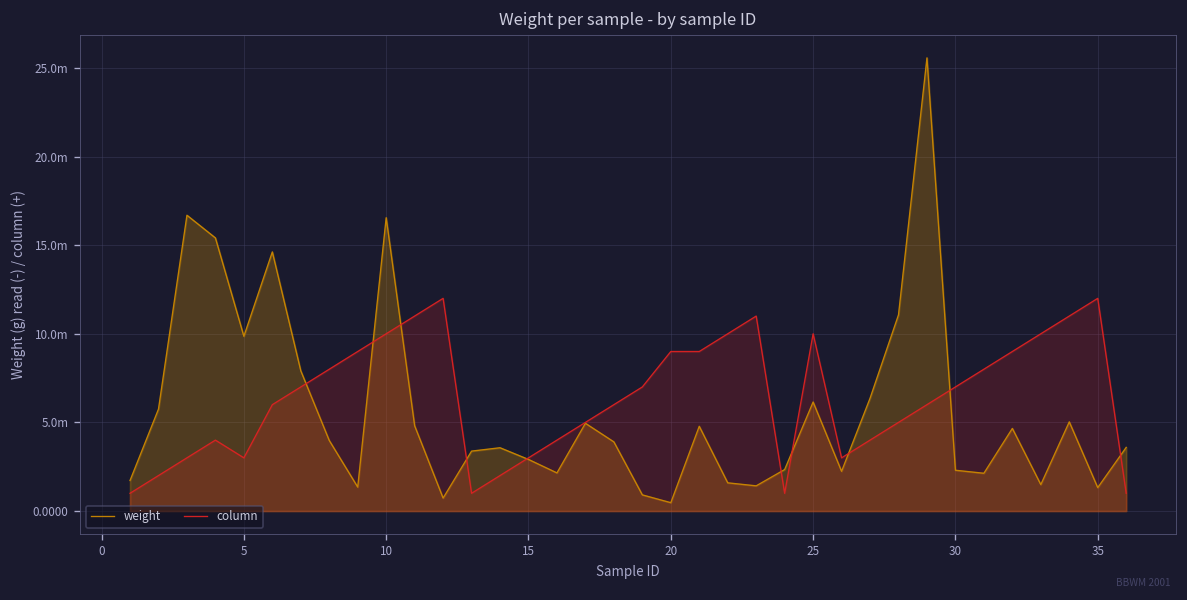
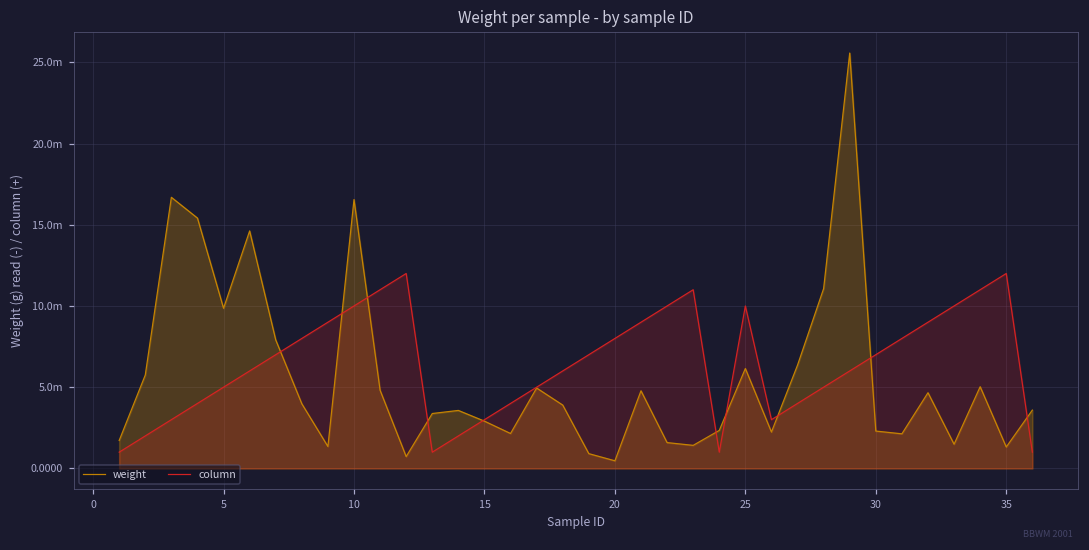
column, 5: 3.0m -> 5.0m
column, 20: 9.0m -> 8.0m
